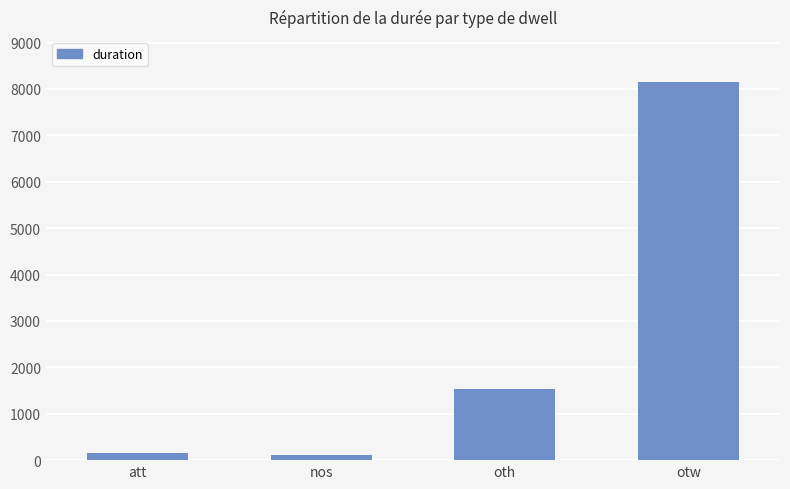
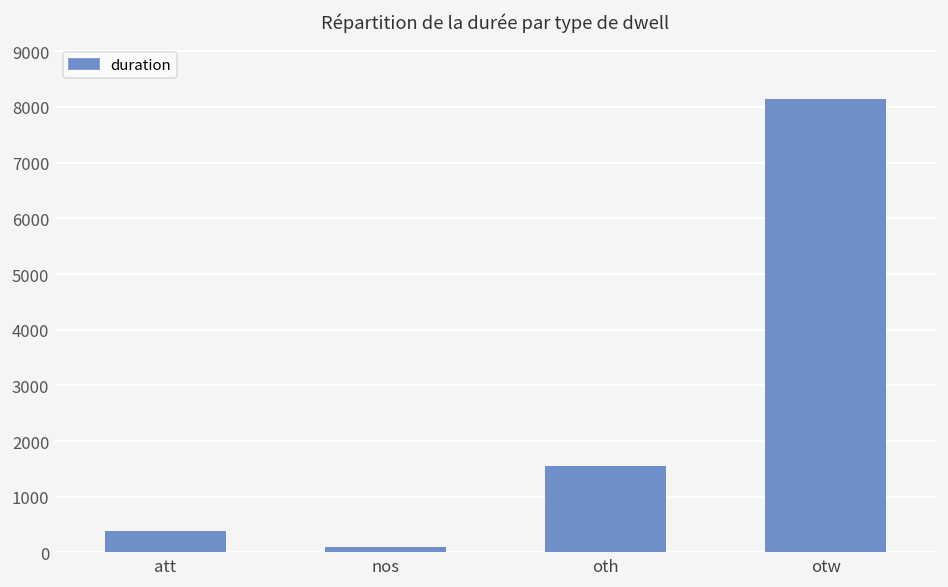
att: 200 -> 400
